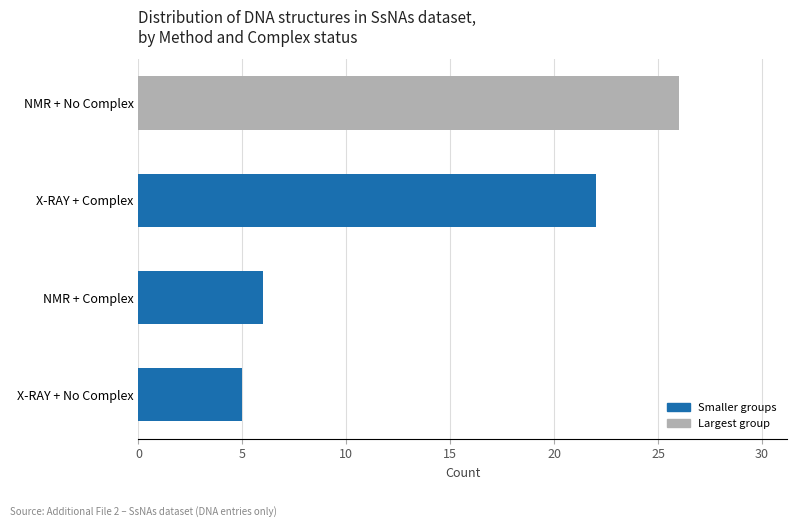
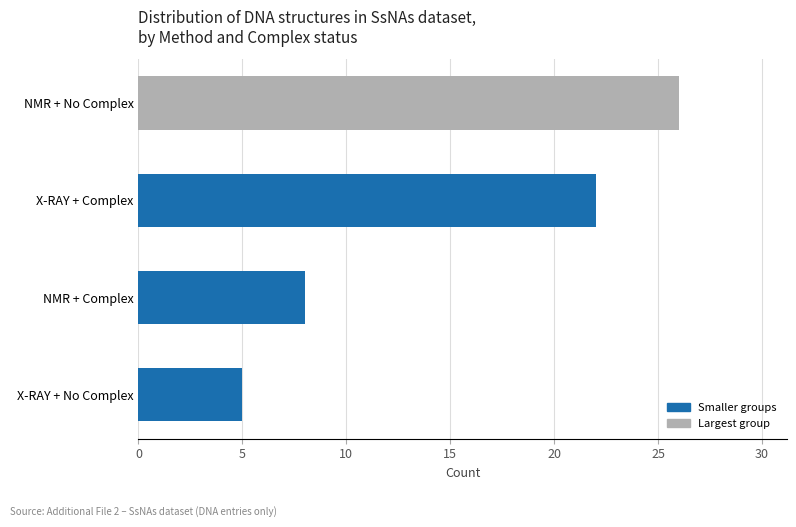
NMR + Complex: 6 -> 8
